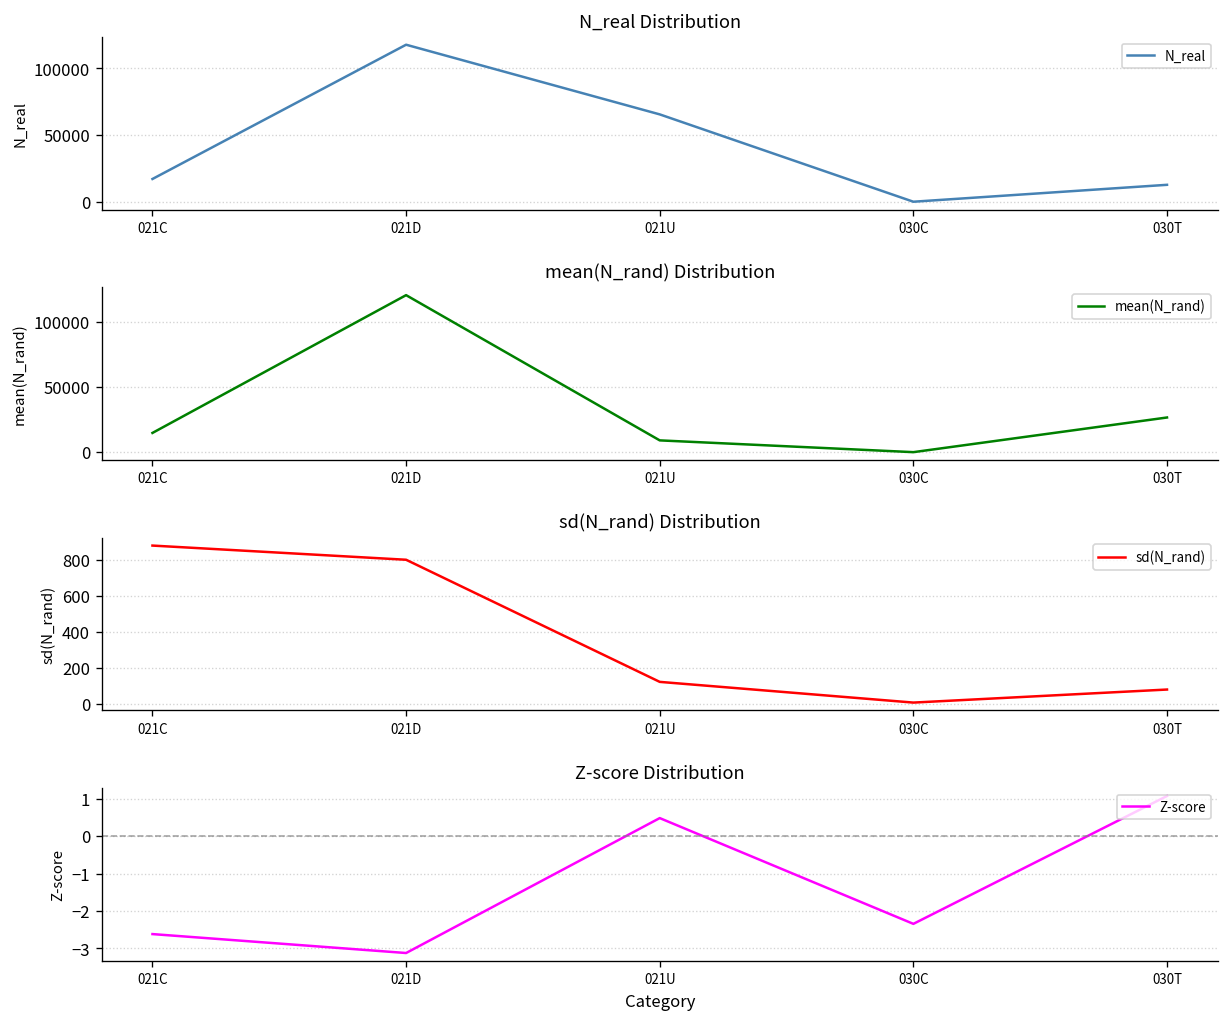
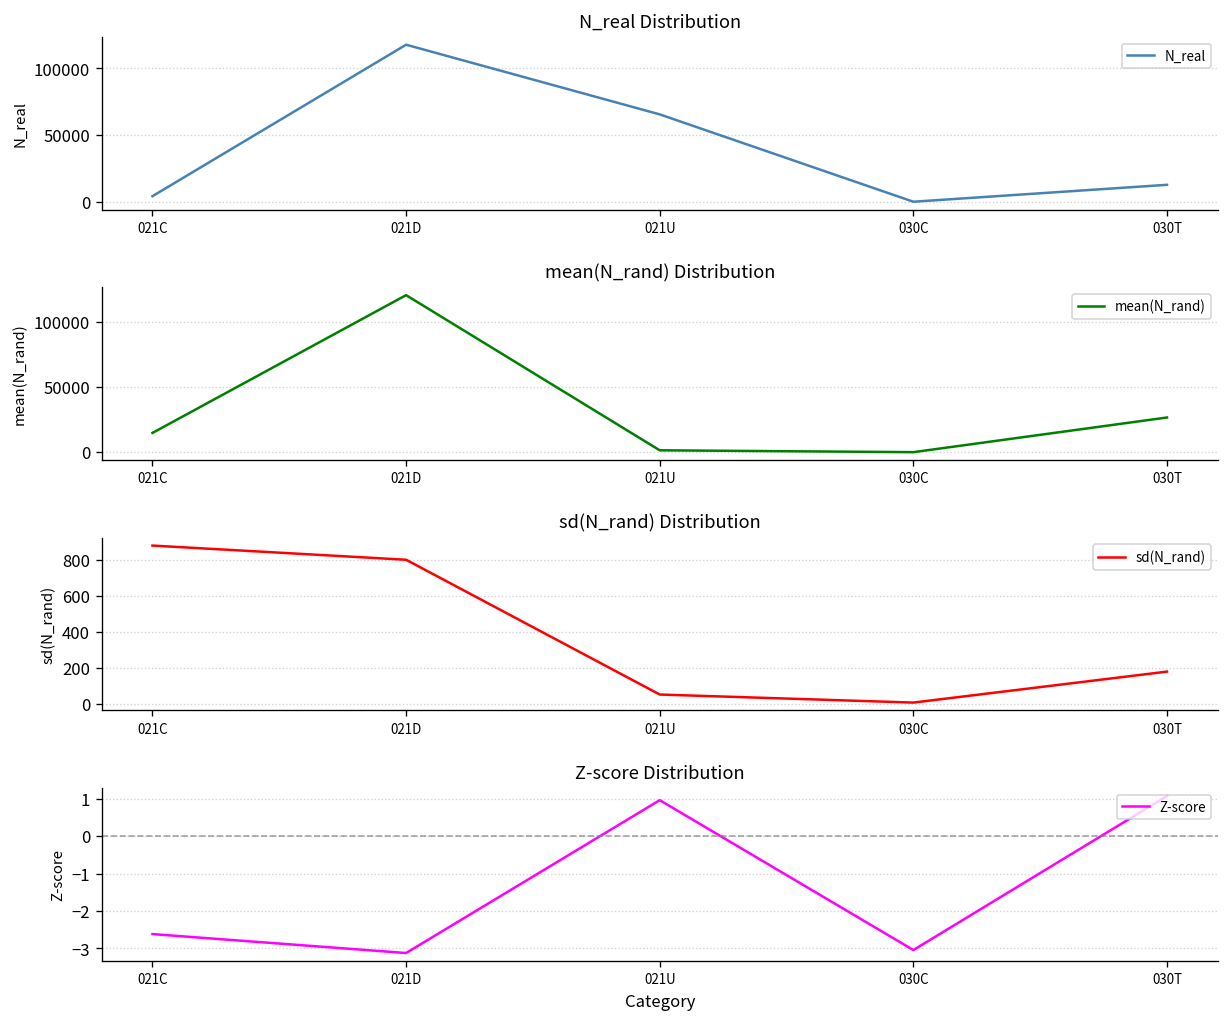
N_real Distribution, 021C: 17000 -> 4000
mean(N_rand) Distribution, 021U: 9000 -> 1000
sd(N_rand) Distribution, 021U: 120 -> 50
sd(N_rand) Distribution, 030T: 80 -> 180
Z-score Distribution, 021U: 0.5 -> 1.0
Z-score Distribution, 030C: -2.3 -> -3.0
